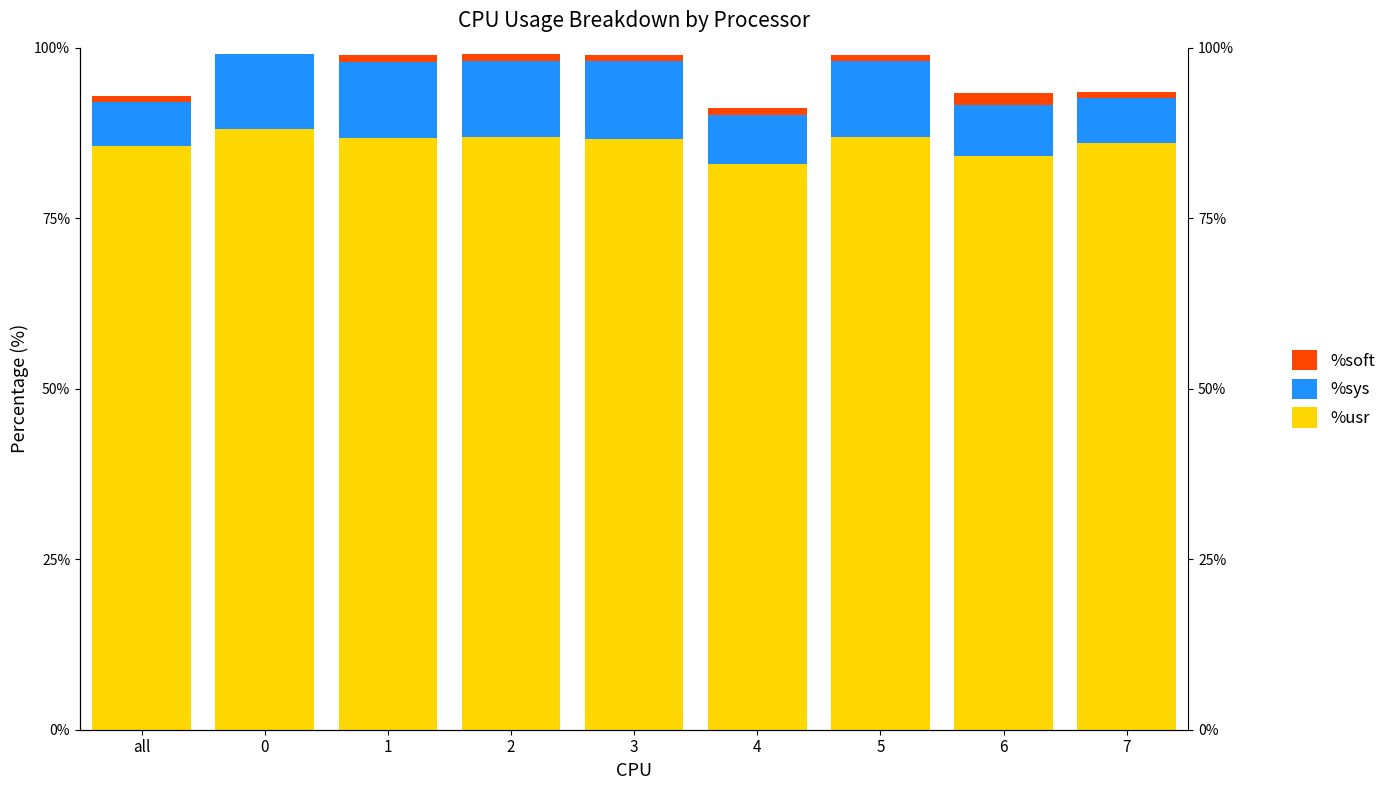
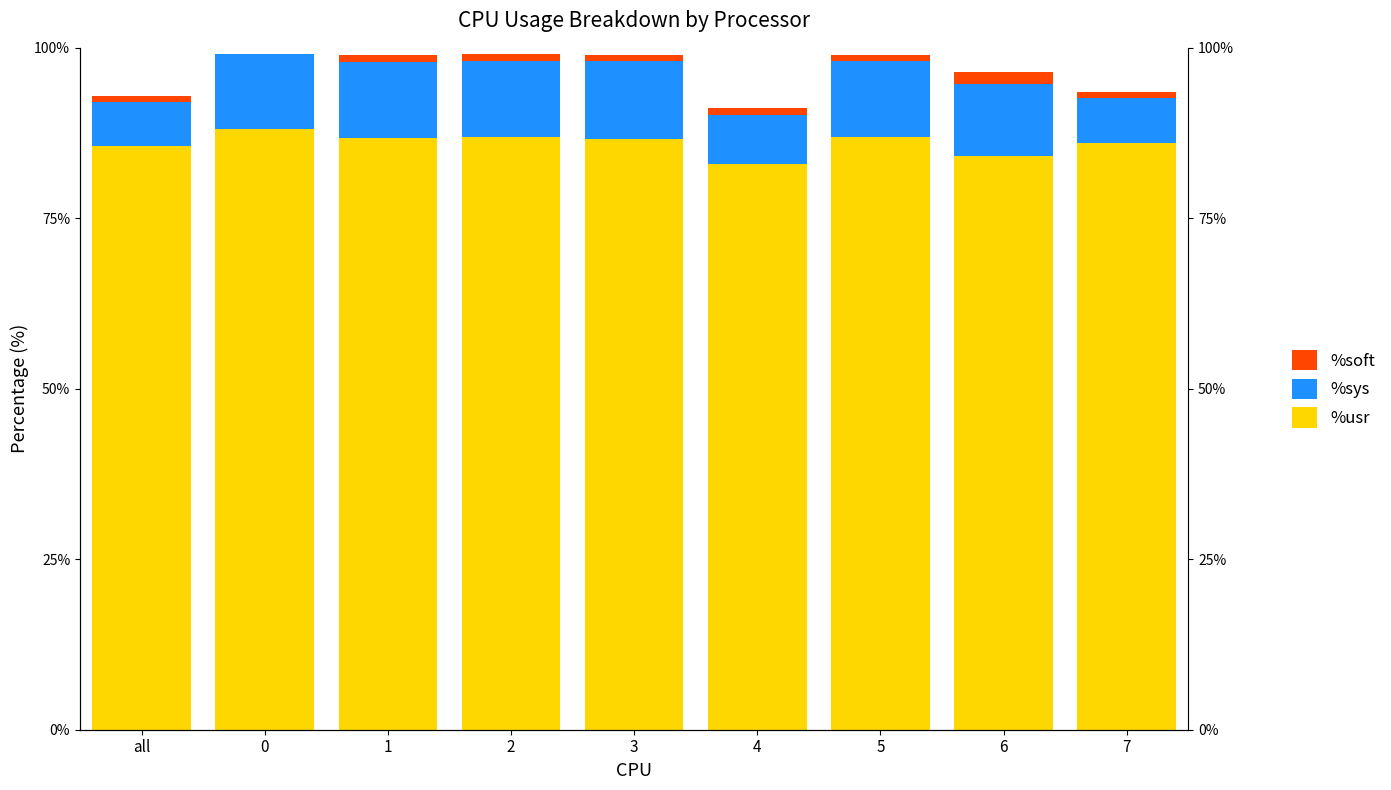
%sys, 6: 7% -> 10%
